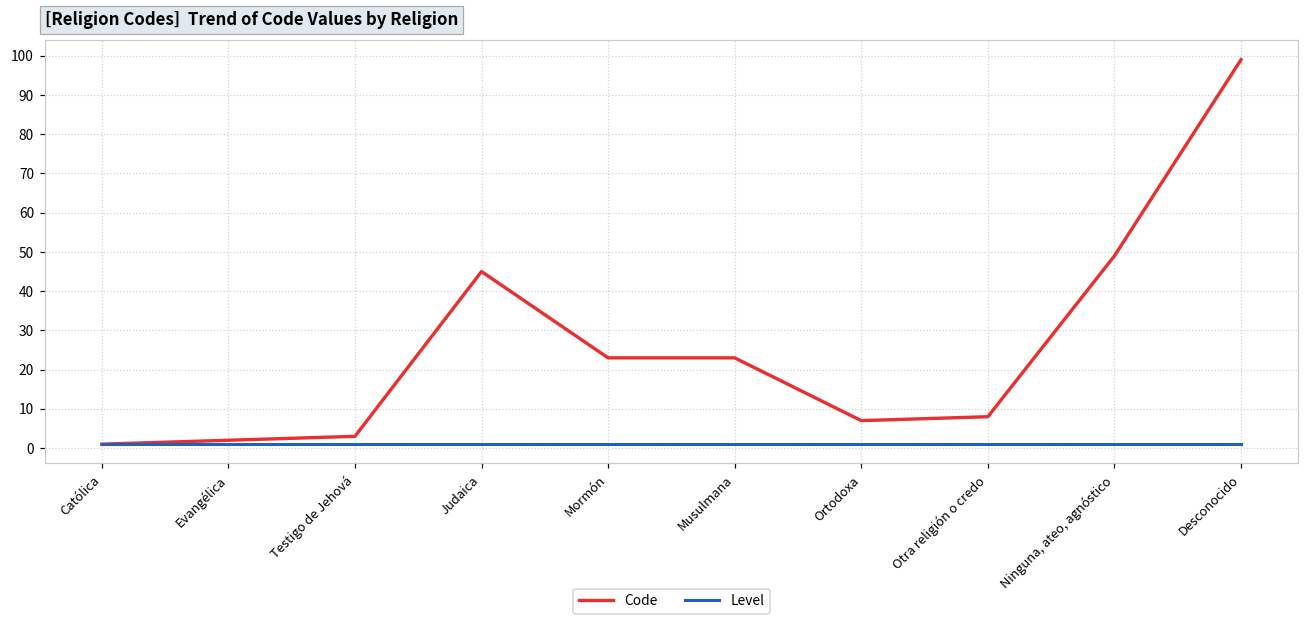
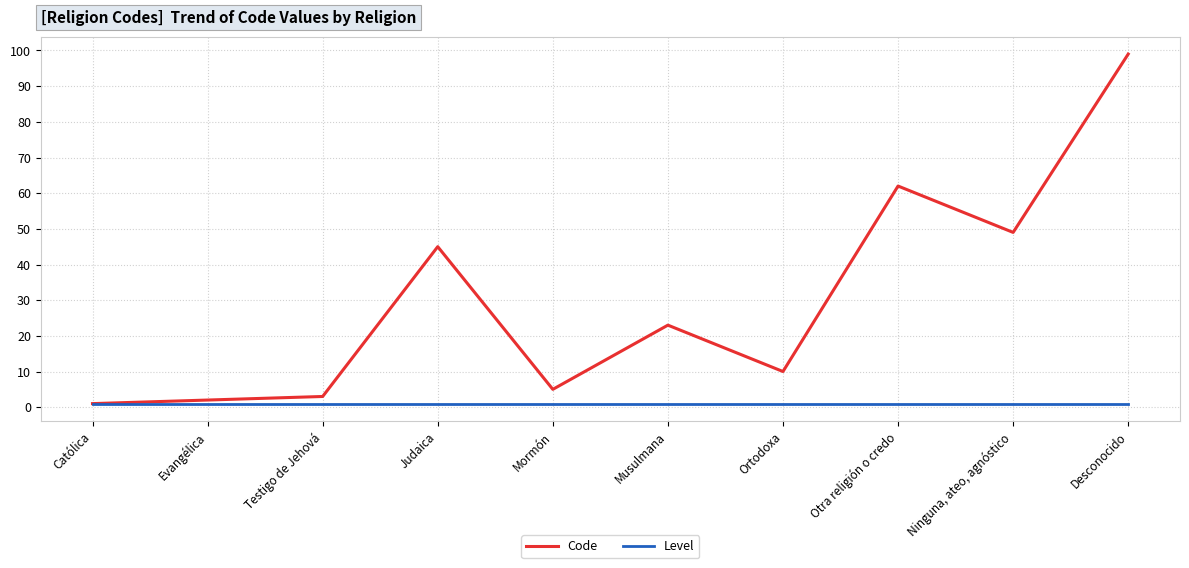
Code, Mormón: 23 -> 5
Code, Ortodoxa: 7 -> 10
Code, Otra religión o credo: 8 -> 62
